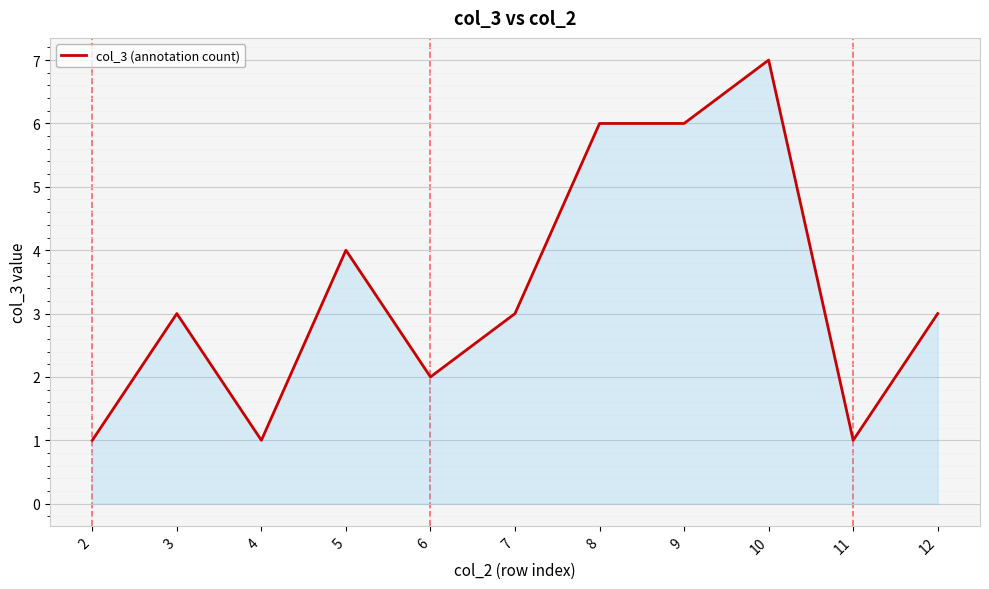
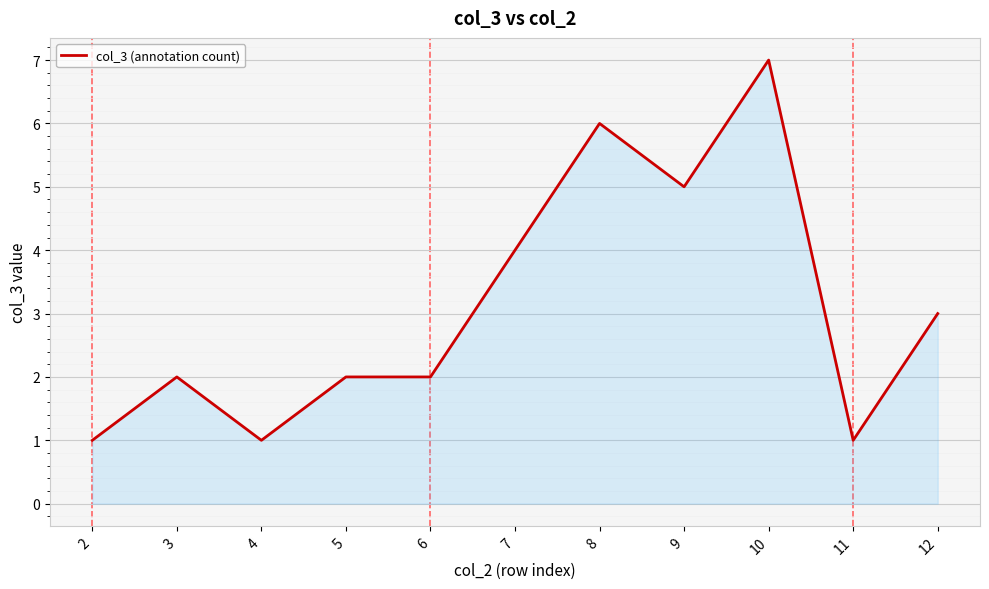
3: 3 -> 2
5: 4 -> 2
7: 3 -> 4
9: 6 -> 5
